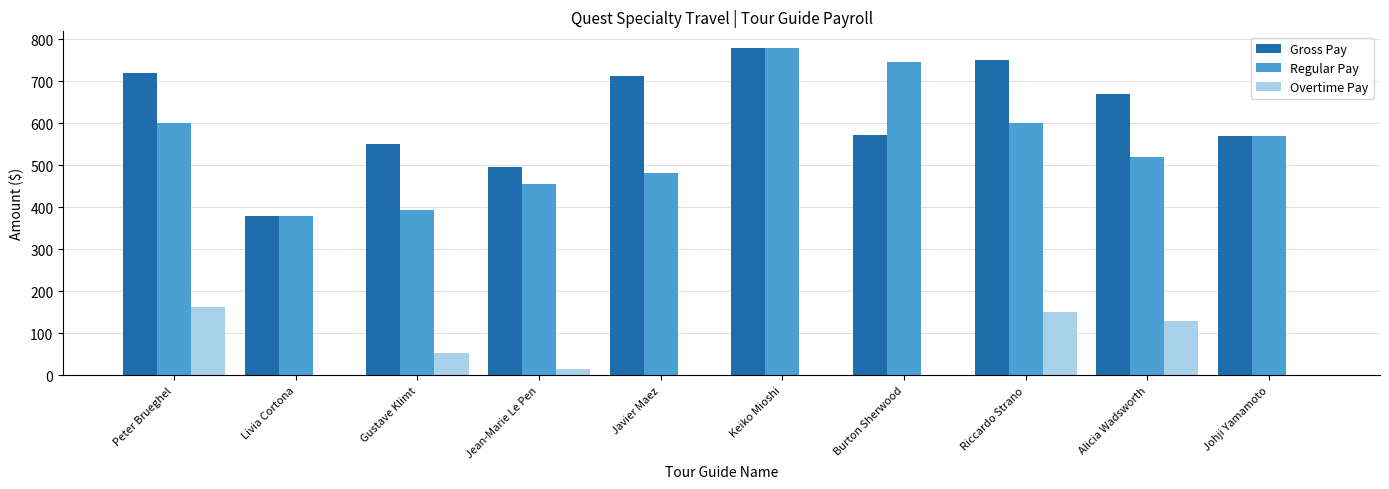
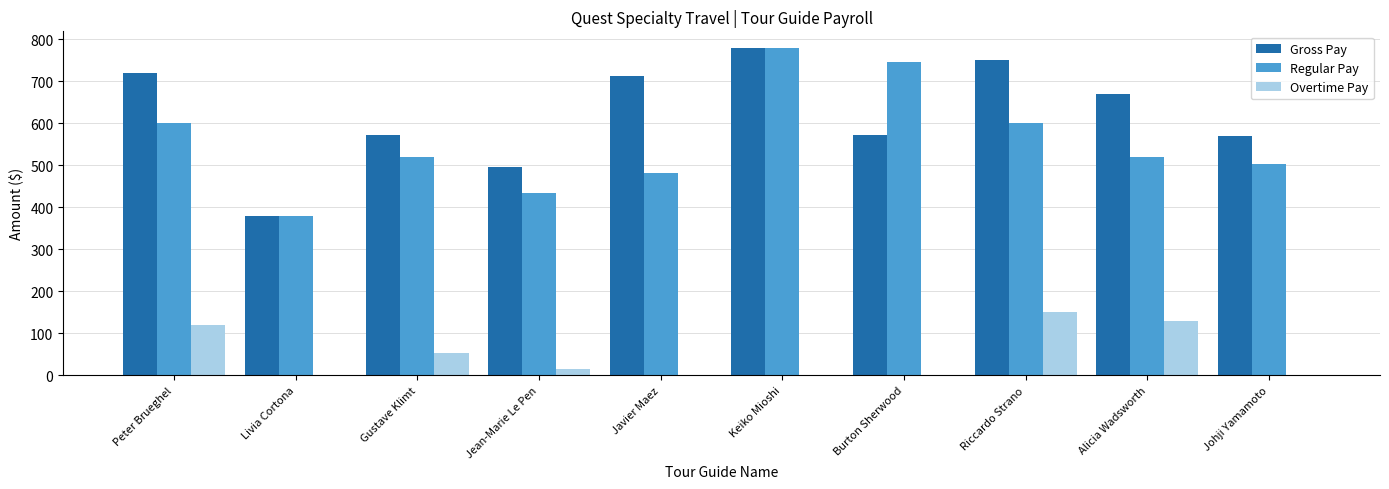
Overtime Pay, Peter Brueghel: 160 -> 120
Gross Pay, Gustave Klimt: 550 -> 570
Regular Pay, Gustave Klimt: 390 -> 520
Regular Pay, Jean-Marie Le Pen: 460 -> 440
Regular Pay, Johji Yamamoto: 570 -> 500
